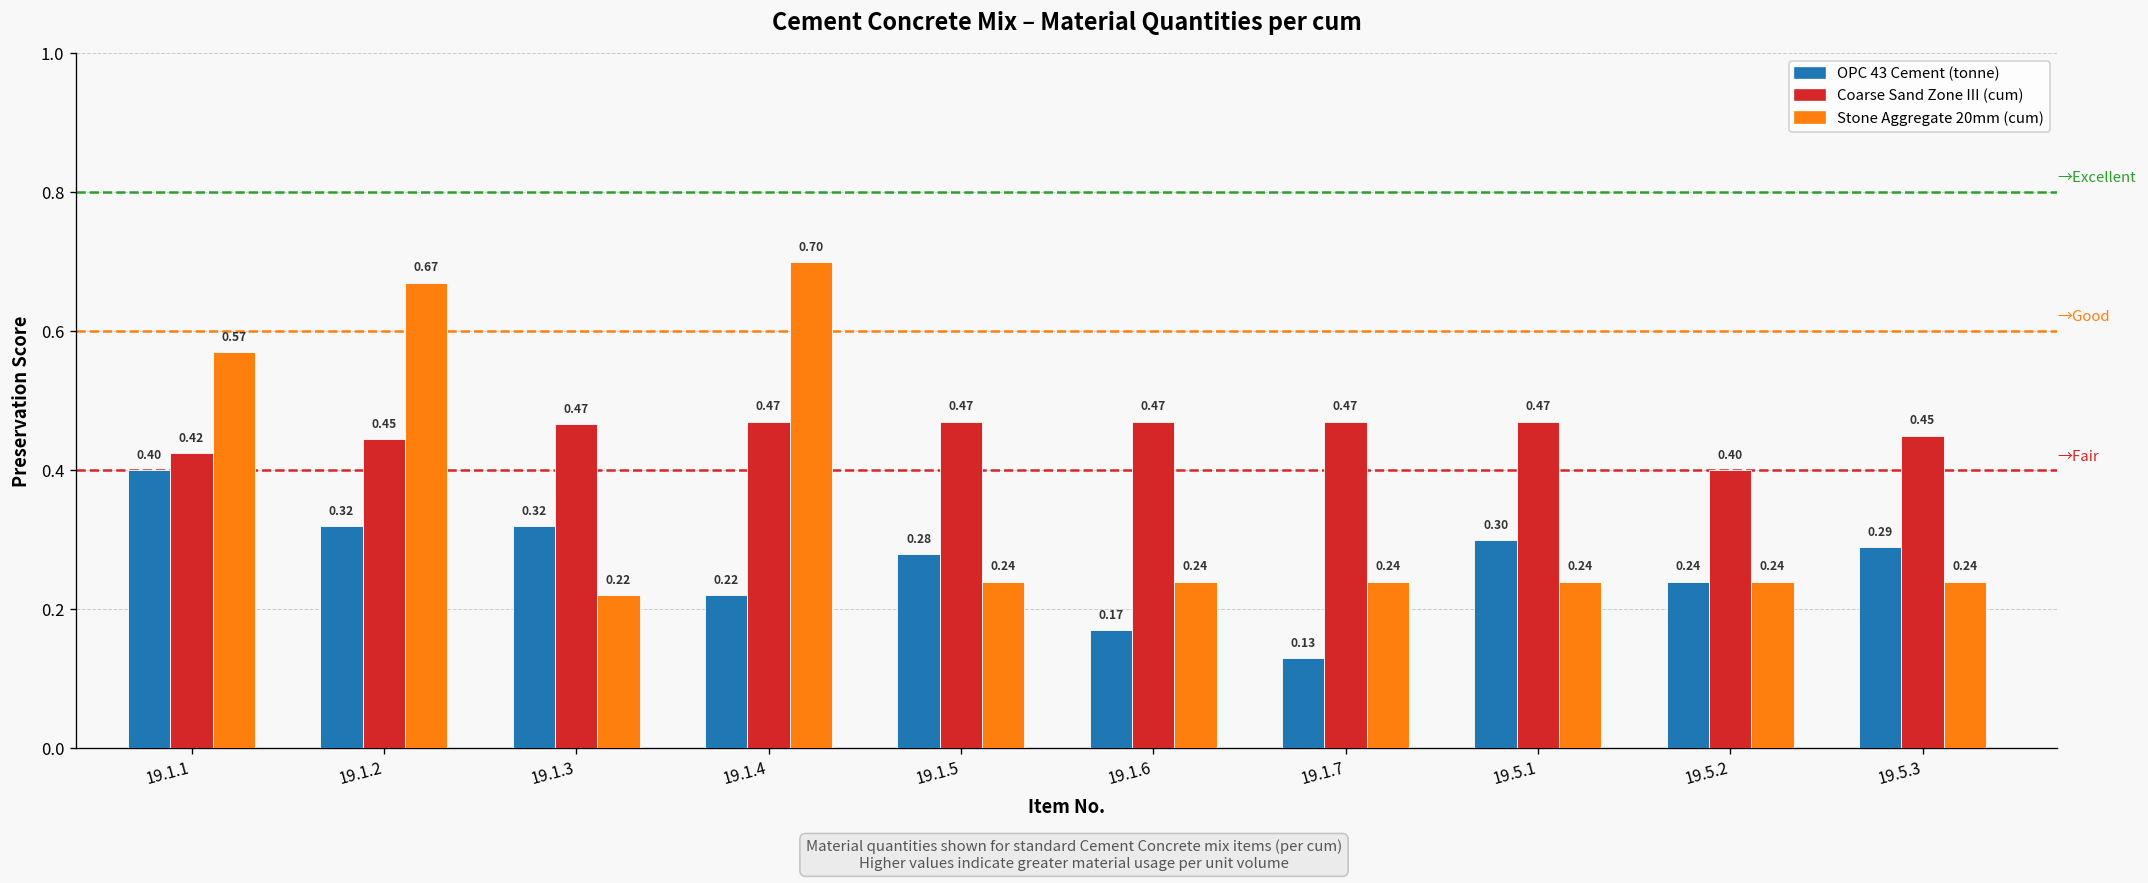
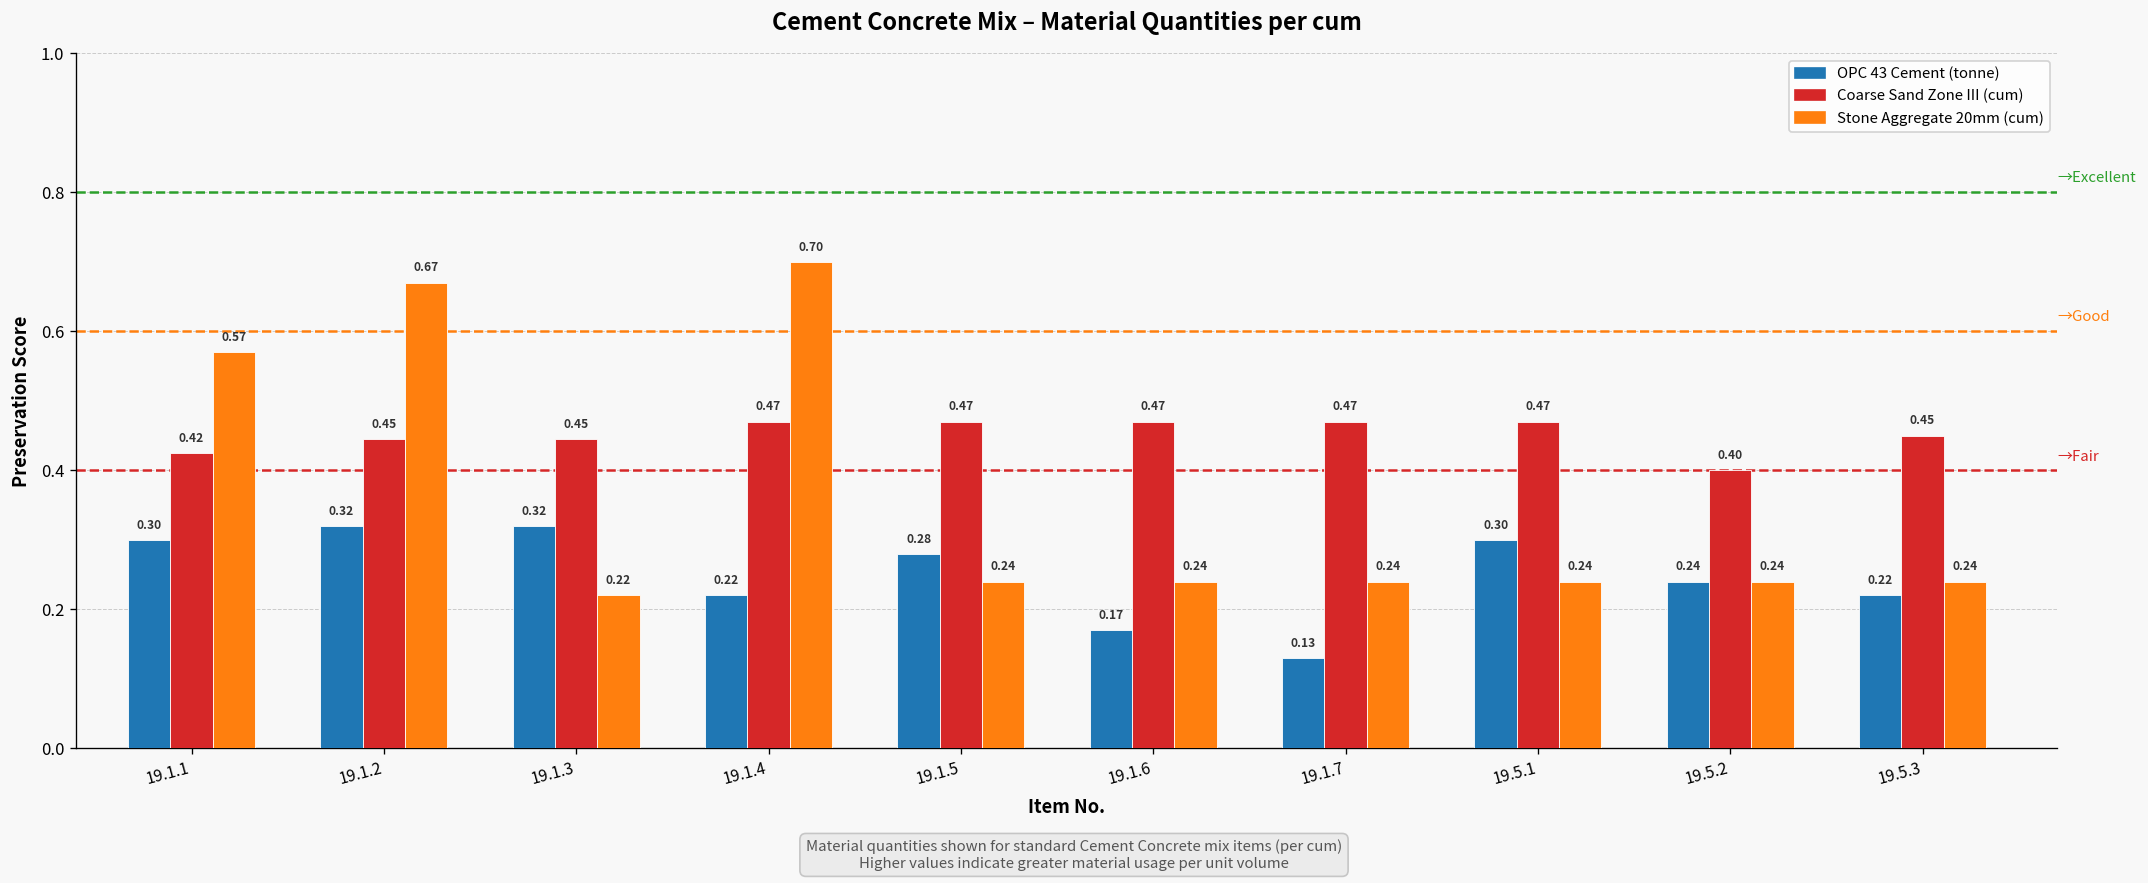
OPC 43 Cement (tonne), 19.1.1: 0.40 -> 0.30
Coarse Sand Zone III (cum), 19.1.3: 0.47 -> 0.45
OPC 43 Cement (tonne), 19.5.3: 0.29 -> 0.22
